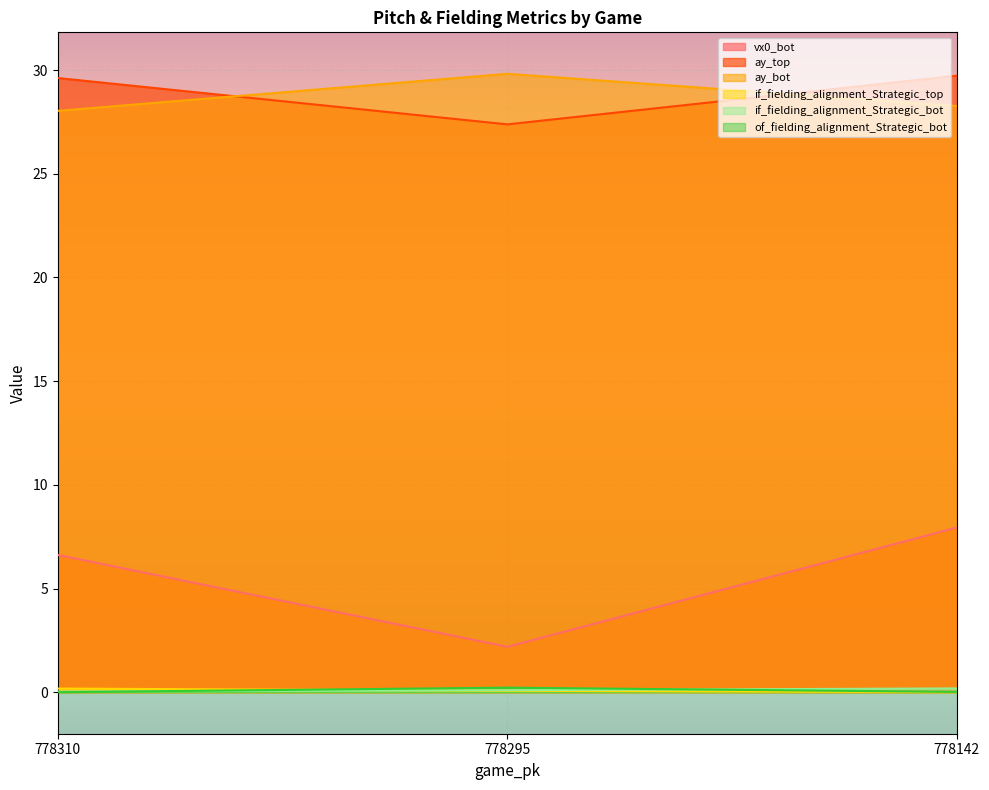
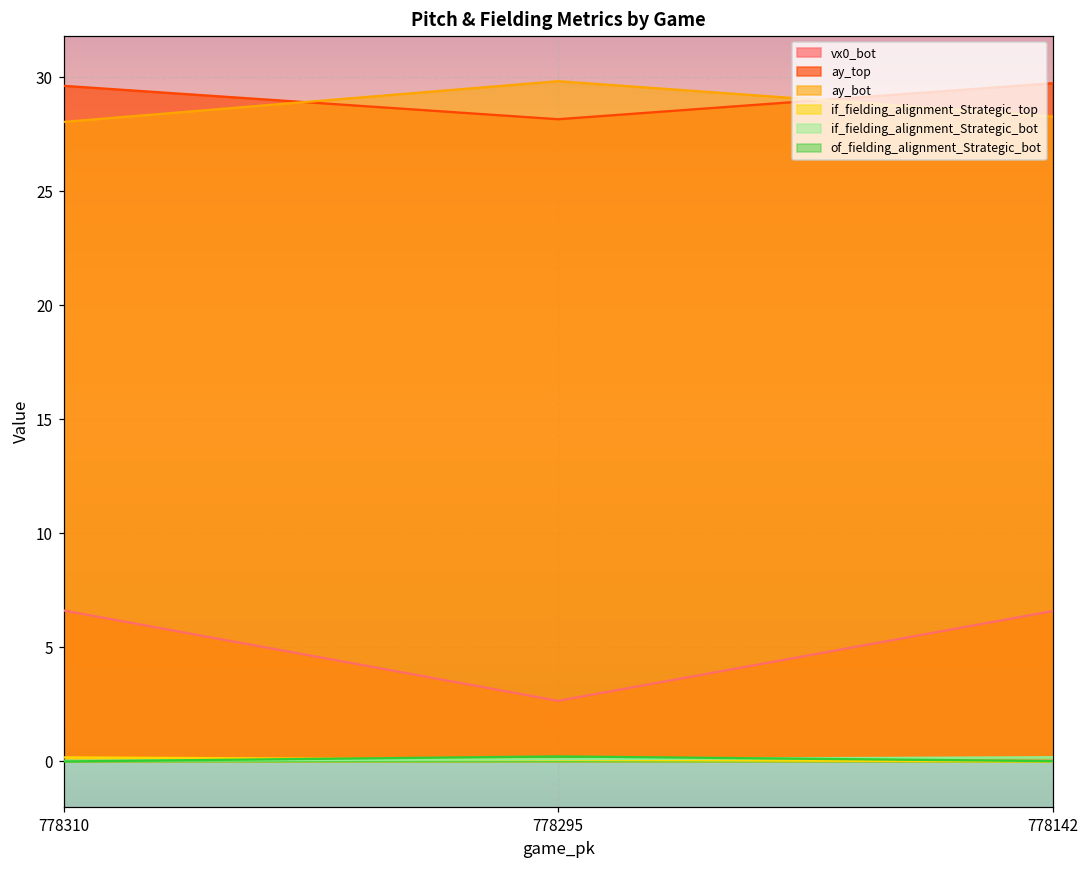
vx0_bot, 778295: 2.2 -> 2.7
ay_top, 778295: 27.4 -> 28.1
vx0_bot, 778142: 7.9 -> 6.6
